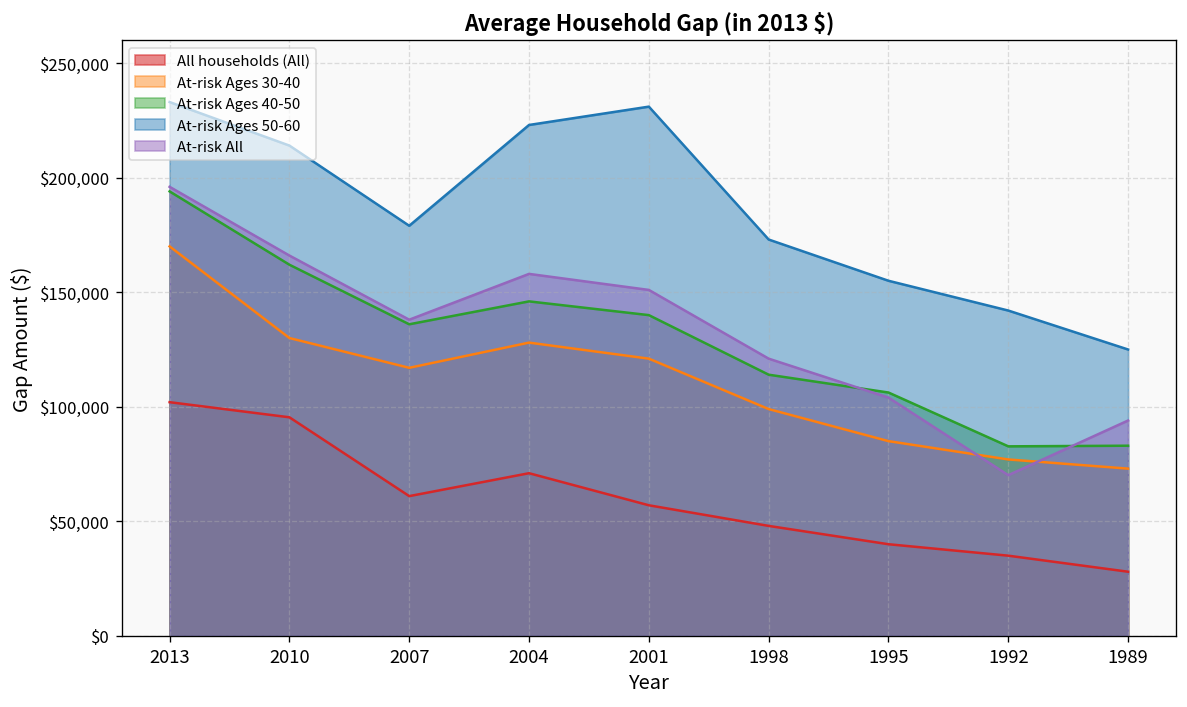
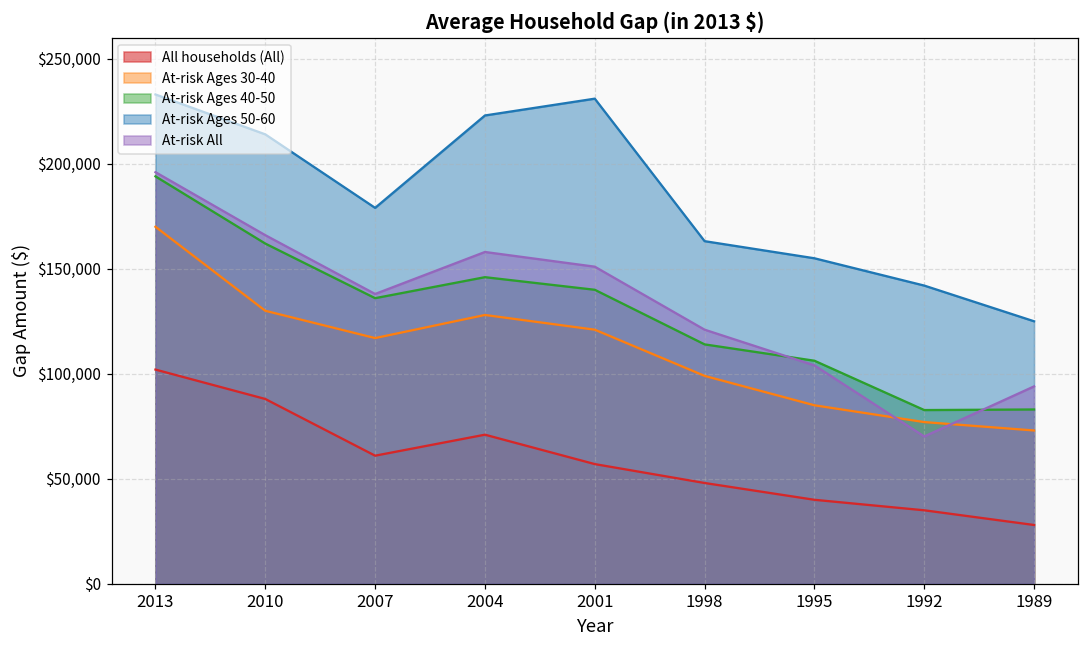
All households (All), 2010: $95,000 -> $88,000
At-risk Ages 50-60, 1998: $173,000 -> $163,000
